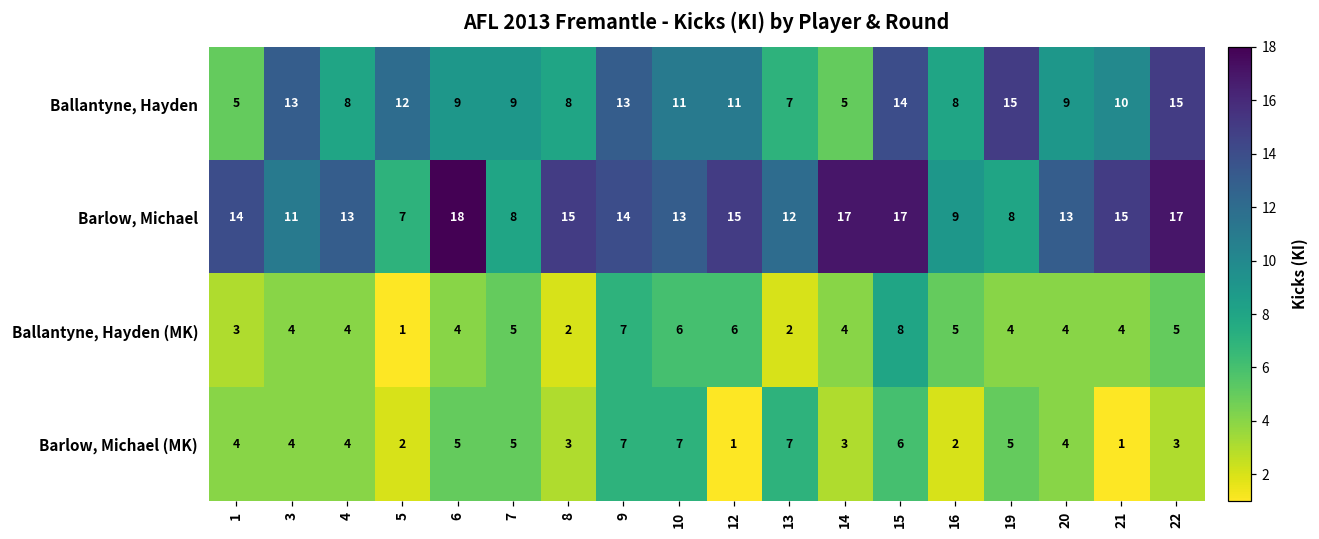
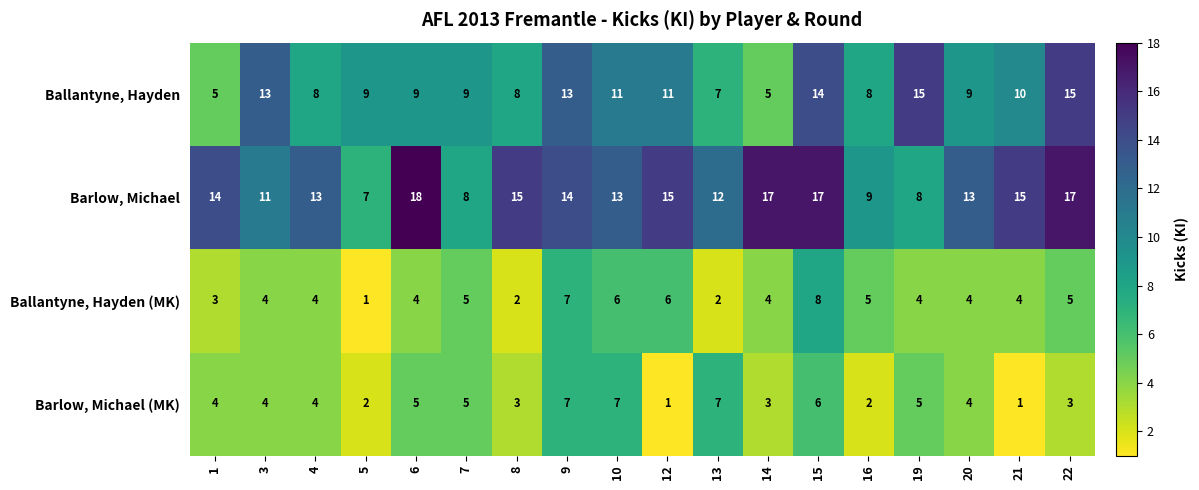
Ballantyne, Hayden, 5: 12 -> 9
